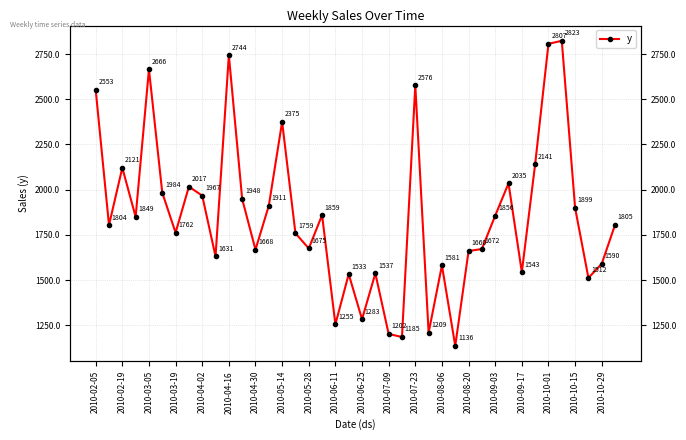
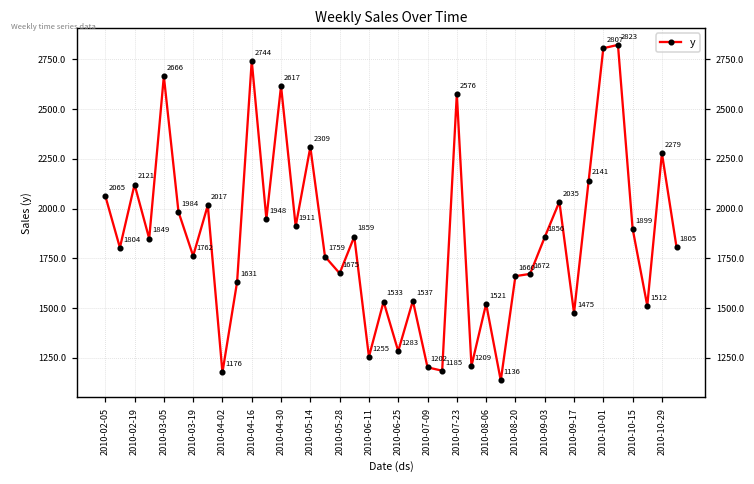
2010-02-05: 2553 -> 2065
2010-04-02: 1967 -> 1176
2010-04-30: 1668 -> 2617
2010-05-14: 2375 -> 2309
2010-08-06: 1581 -> 1521
2010-09-17: 1543 -> 1475
2010-10-29: 1590 -> 2279
